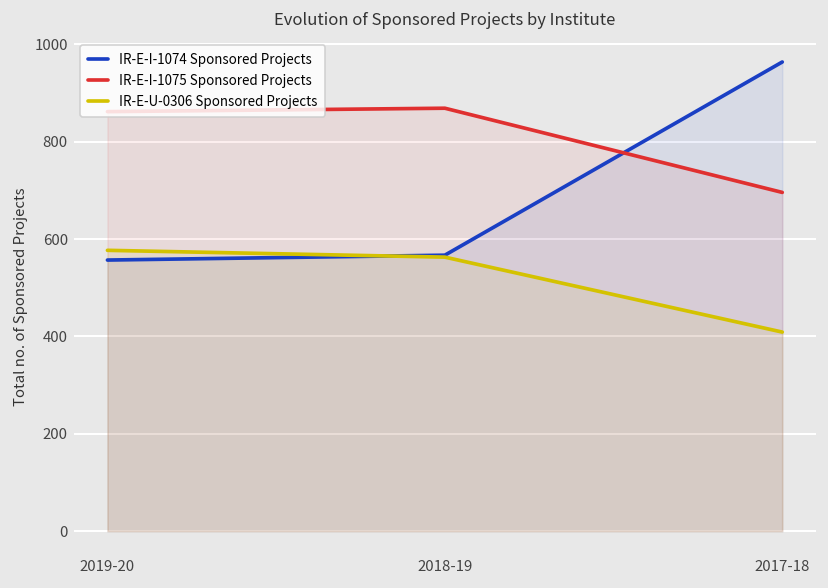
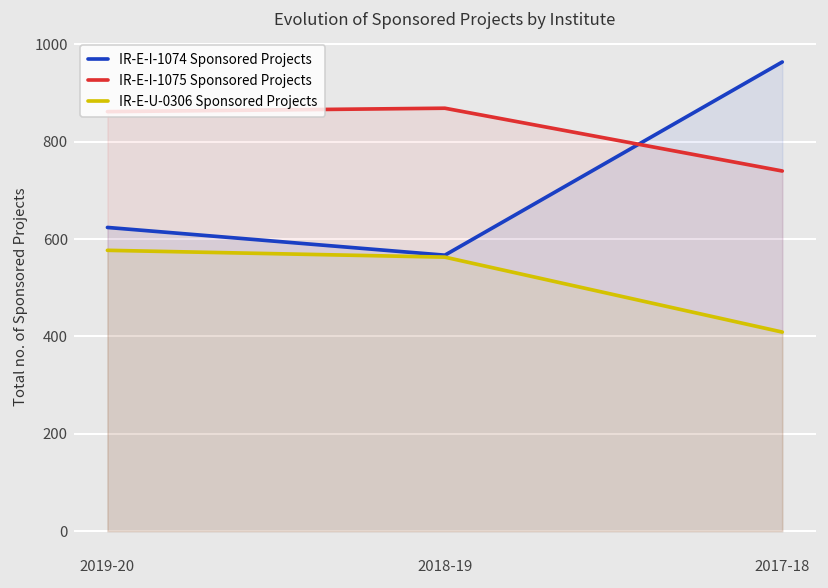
IR-E-I-1074 Sponsored Projects, 2019-20: 560 -> 620
IR-E-I-1075 Sponsored Projects, 2017-18: 700 -> 740
